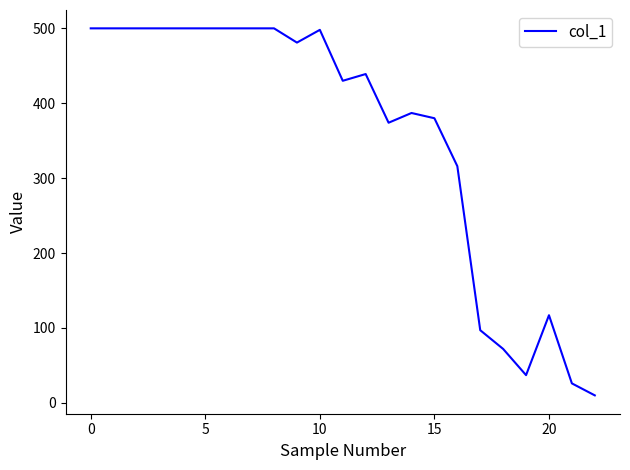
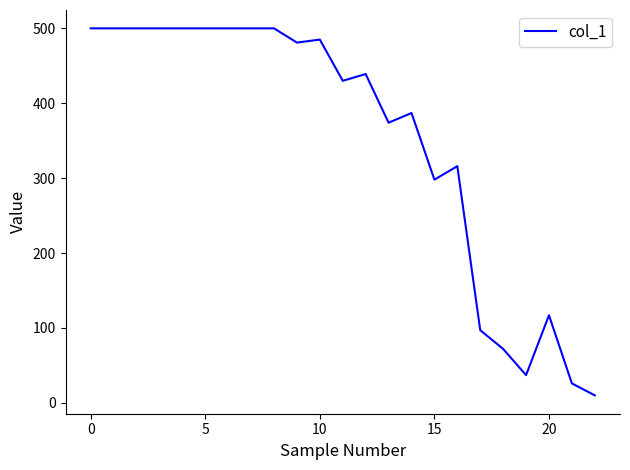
10: 500 -> 490
15: 380 -> 300
